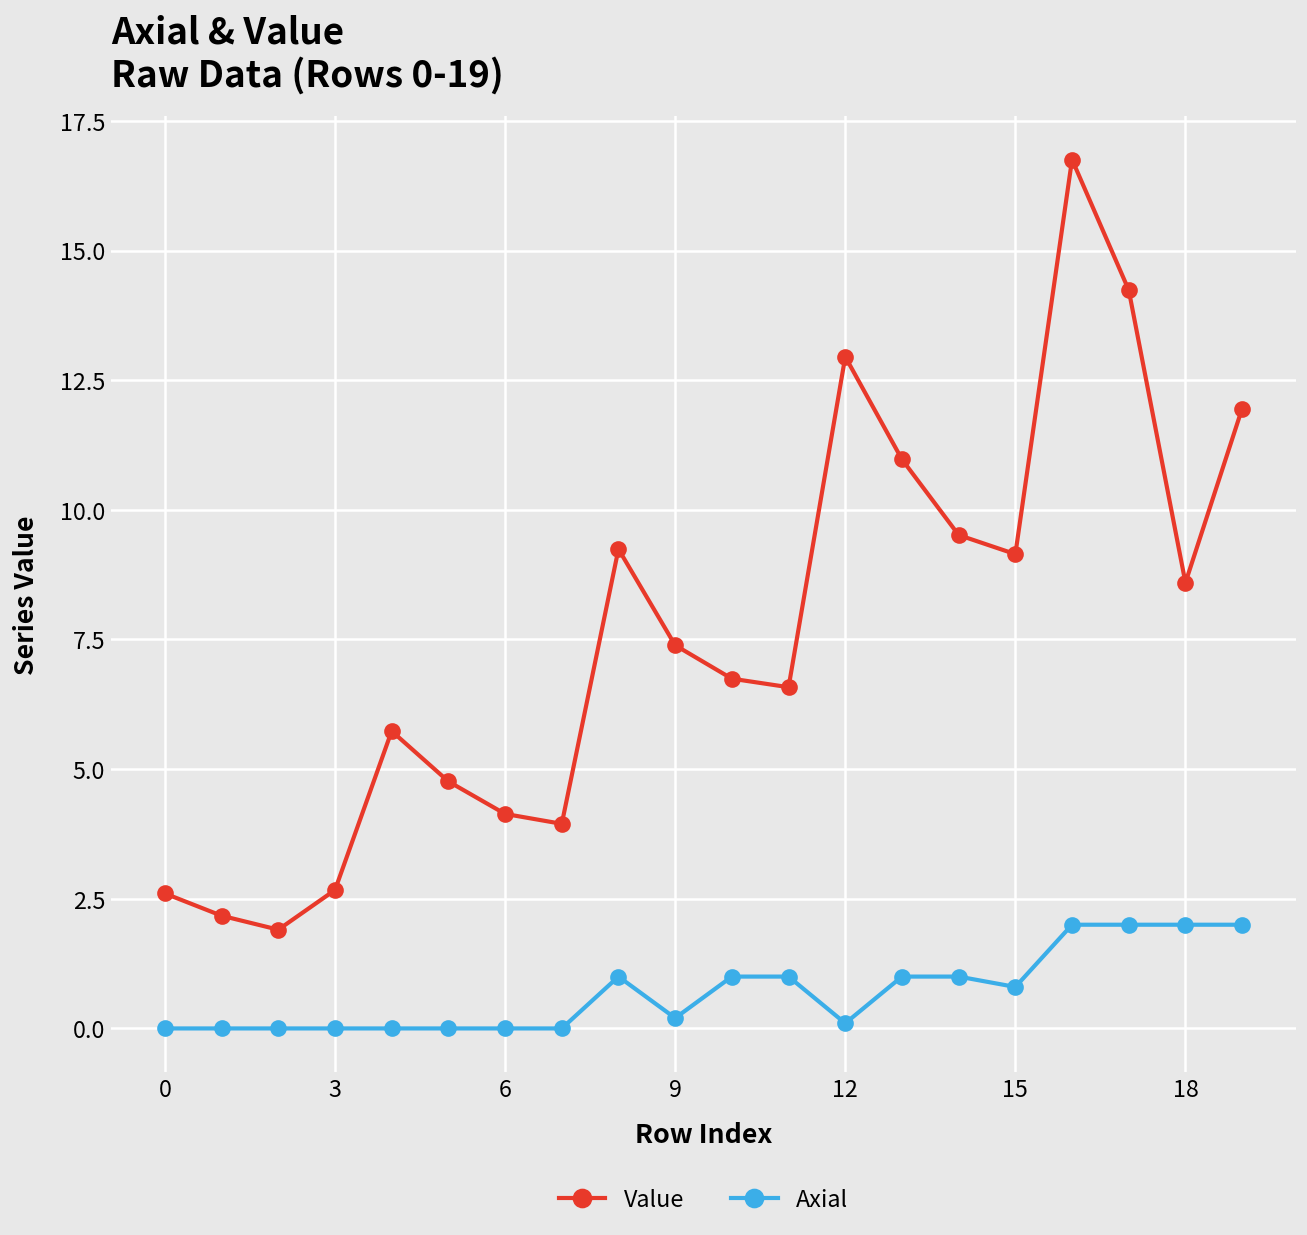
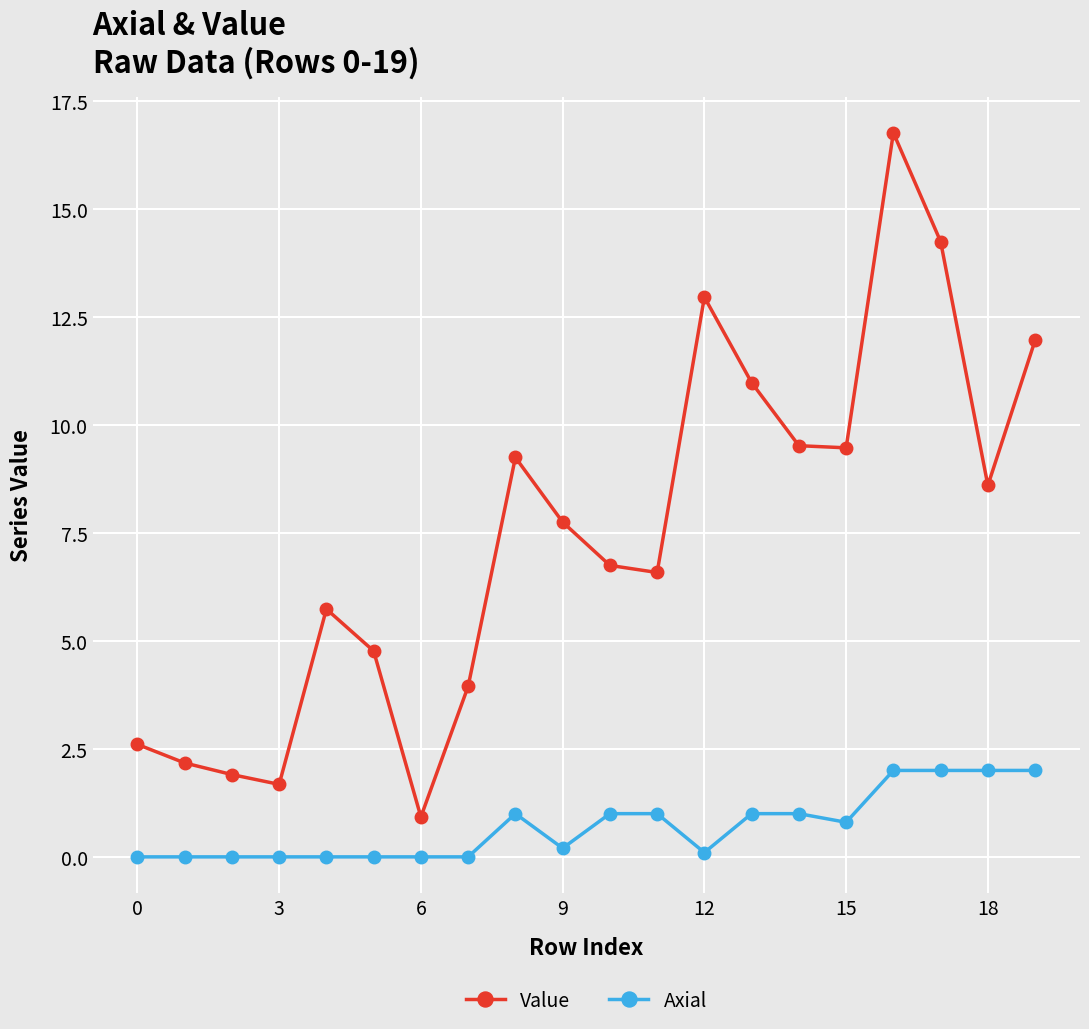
Value, 3: 2.7 -> 1.7
Value, 6: 4.1 -> 0.9
Value, 9: 7.4 -> 7.7
Value, 15: 9.1 -> 9.5
